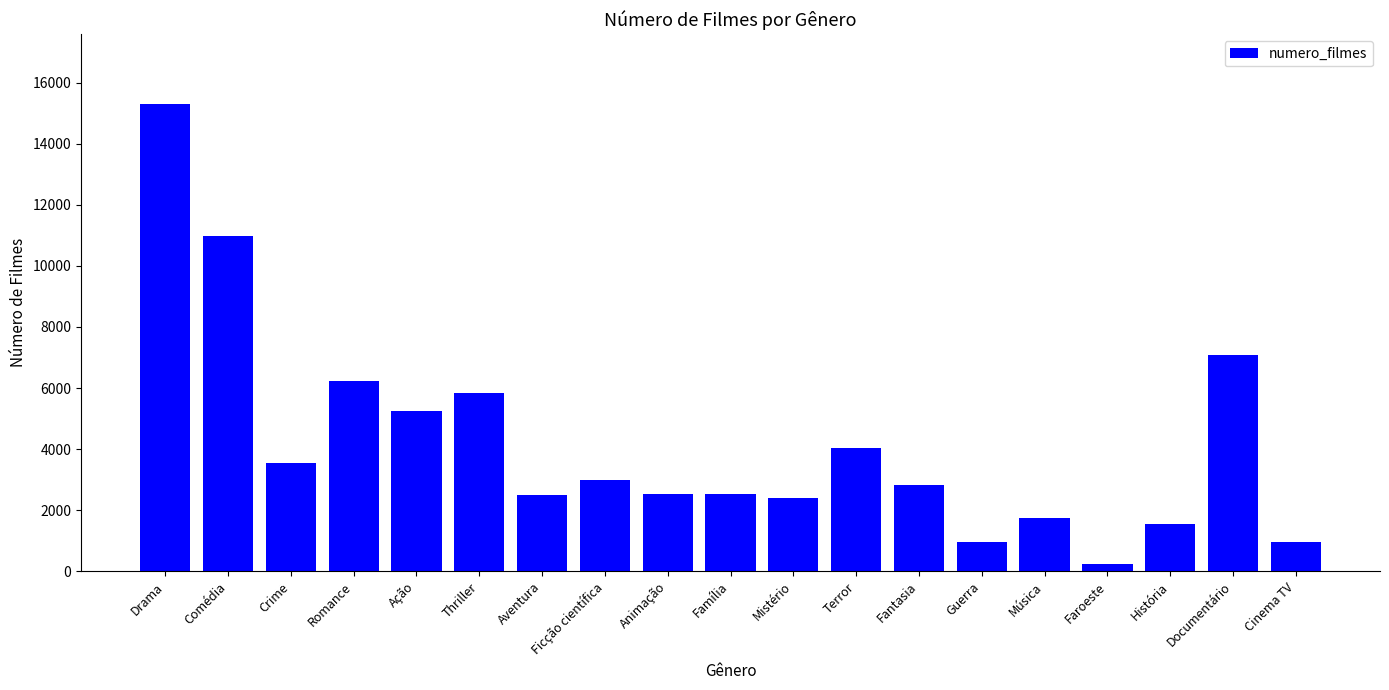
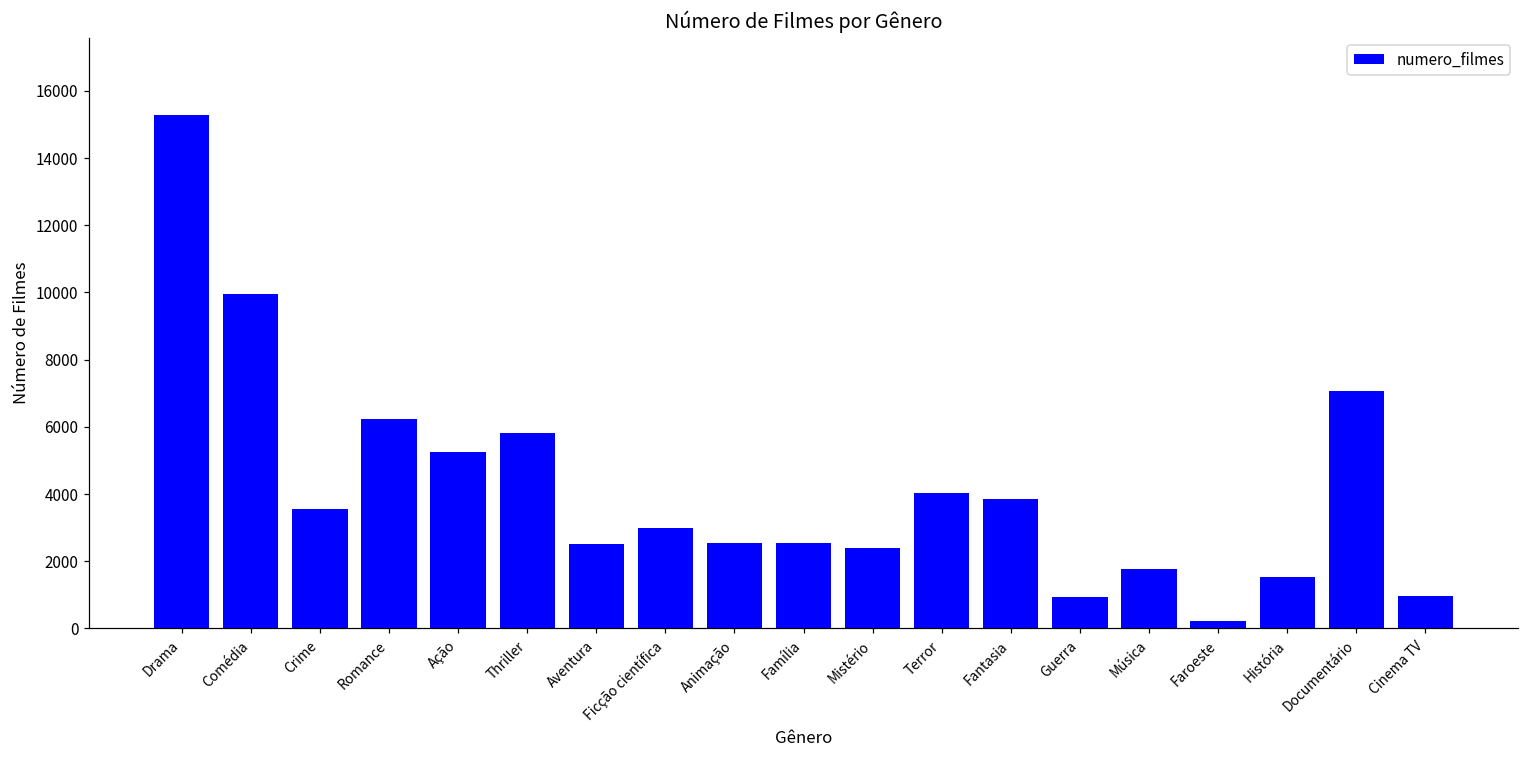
Comédia: 11000 -> 10000
Fantasia: 2800 -> 3800
